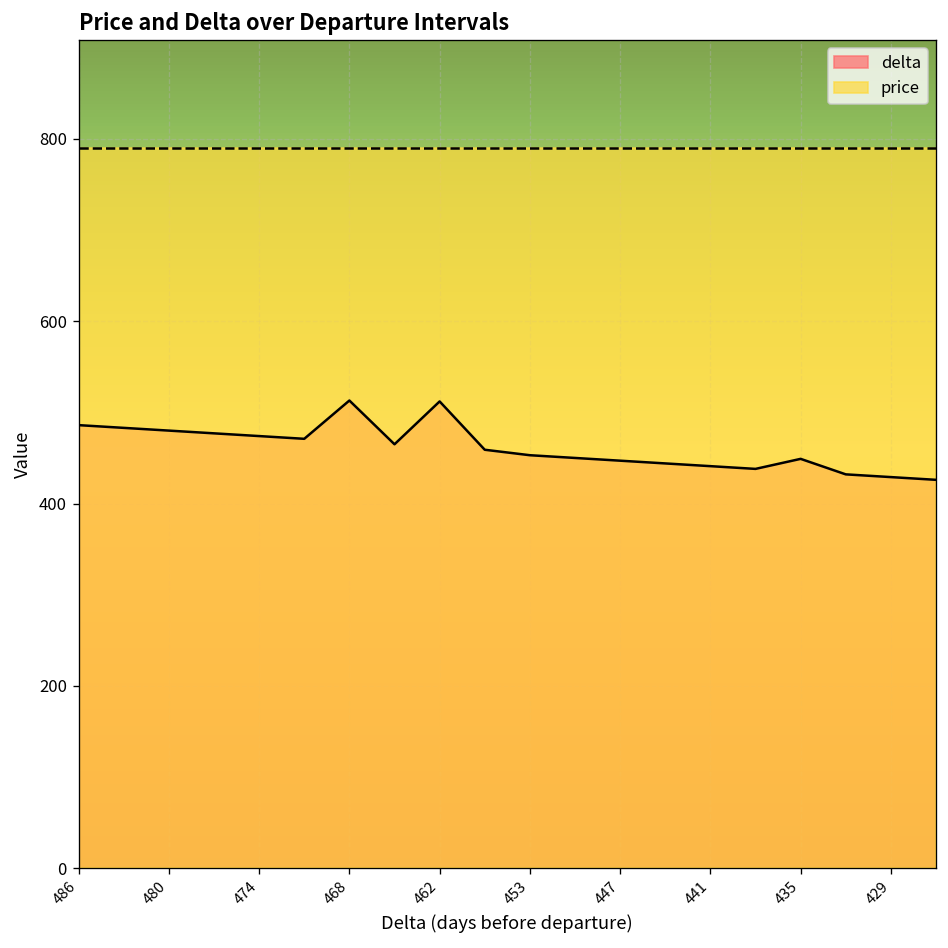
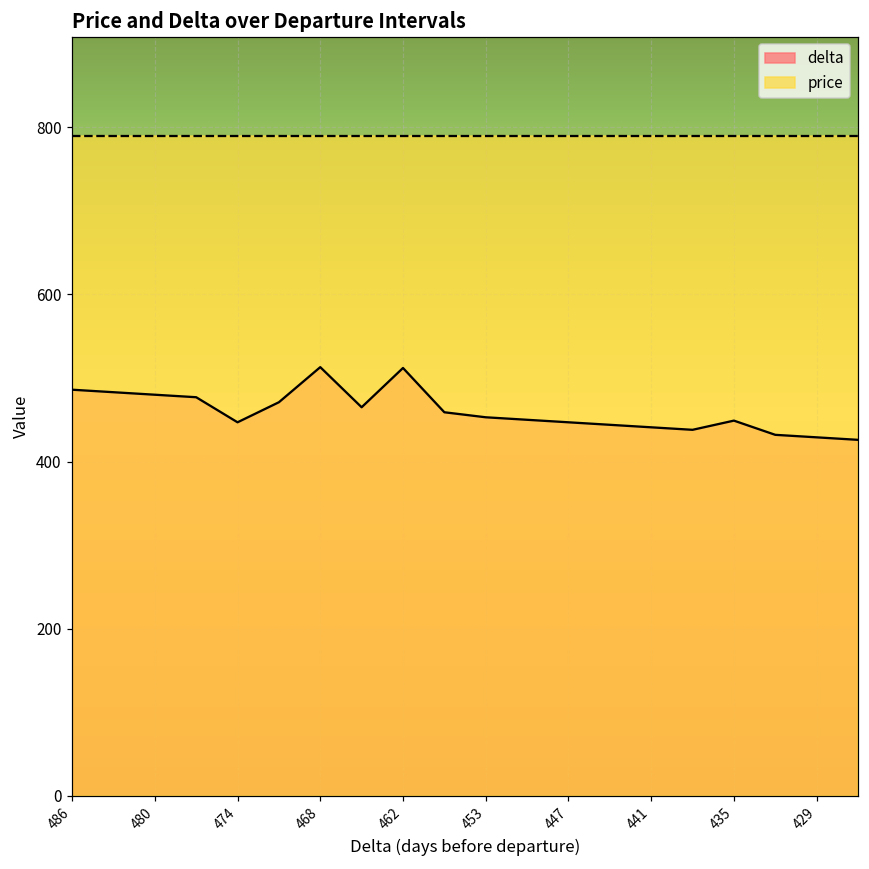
delta, 474: 470 -> 450
